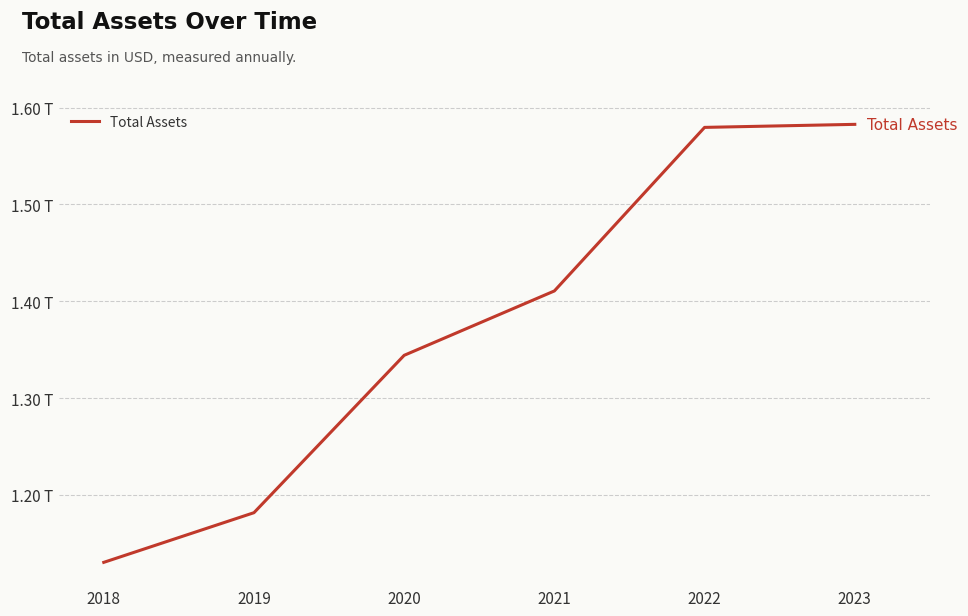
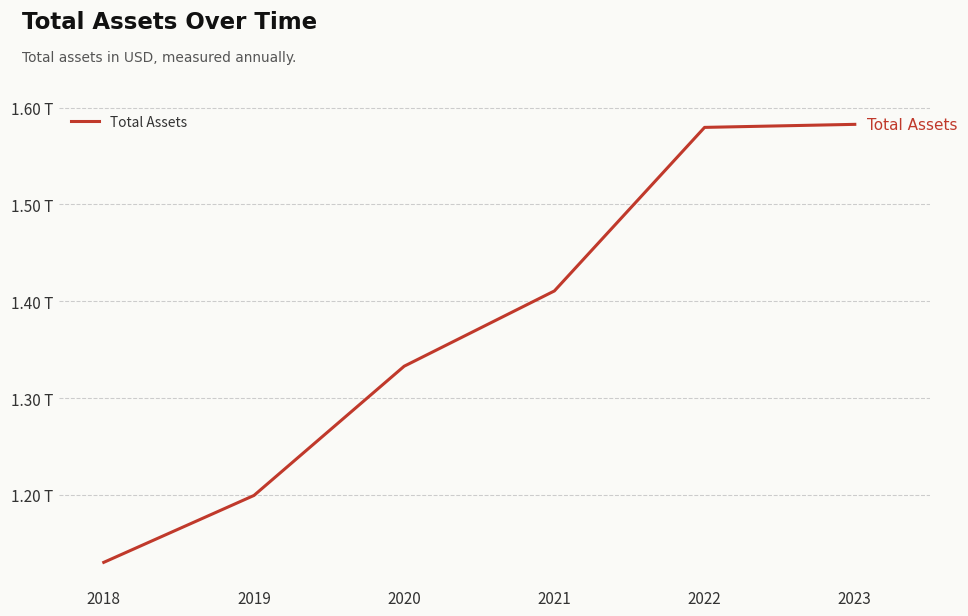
2019: 1.18 T -> 1.20 T
2020: 1.34 T -> 1.33 T
